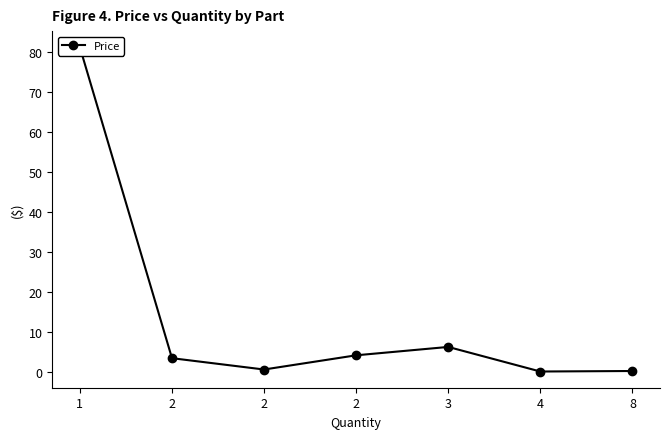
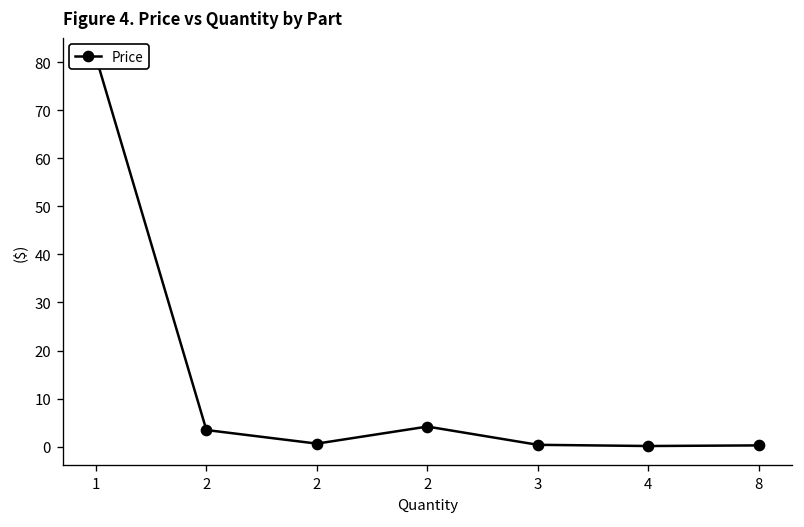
3: 6 -> 0
